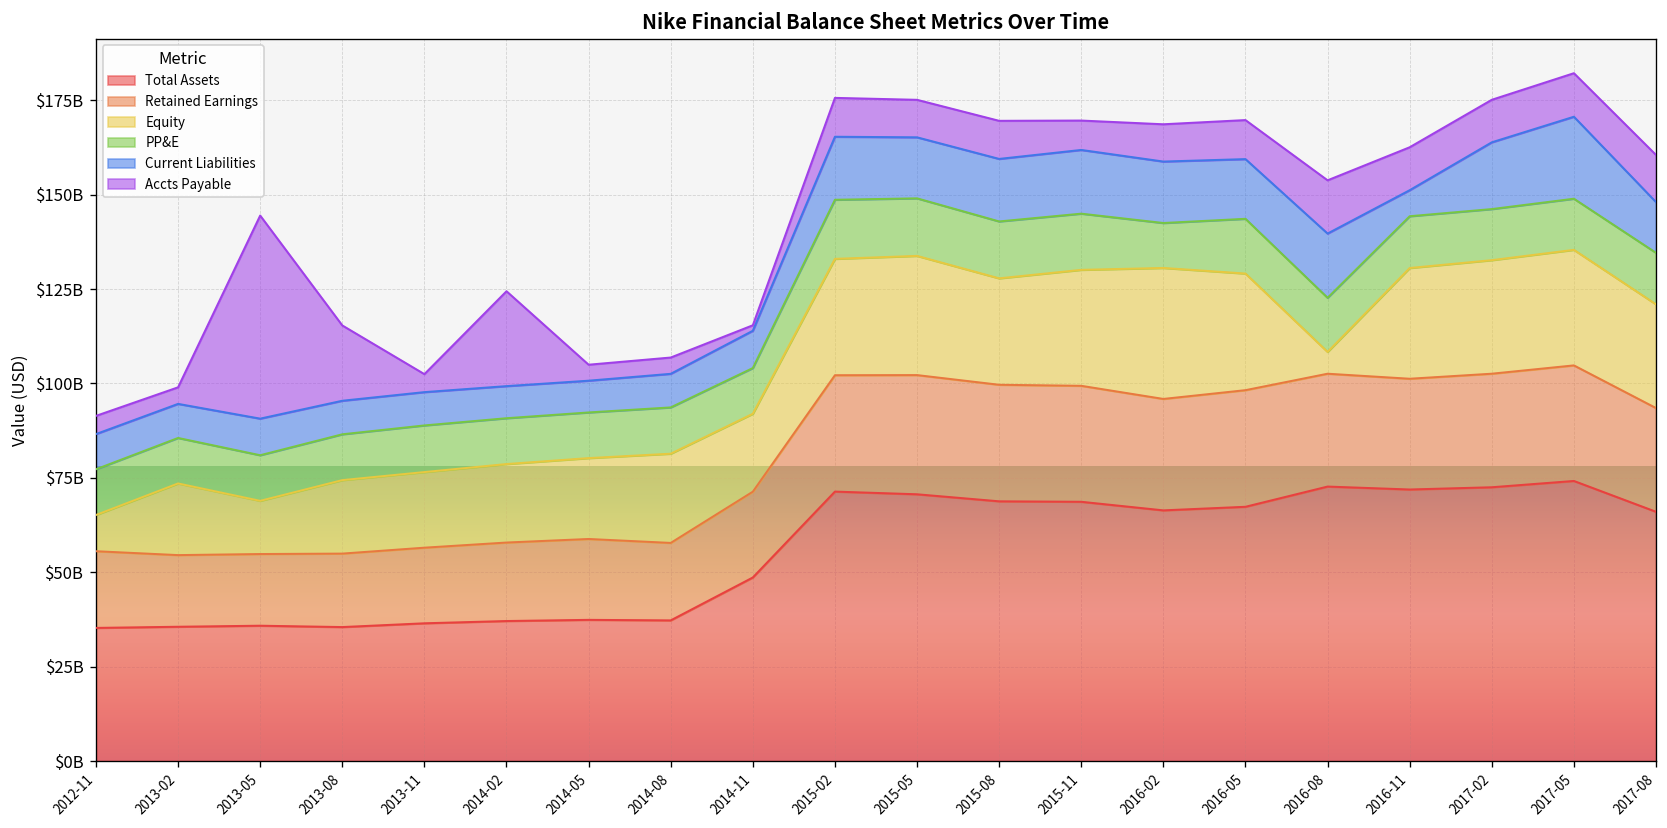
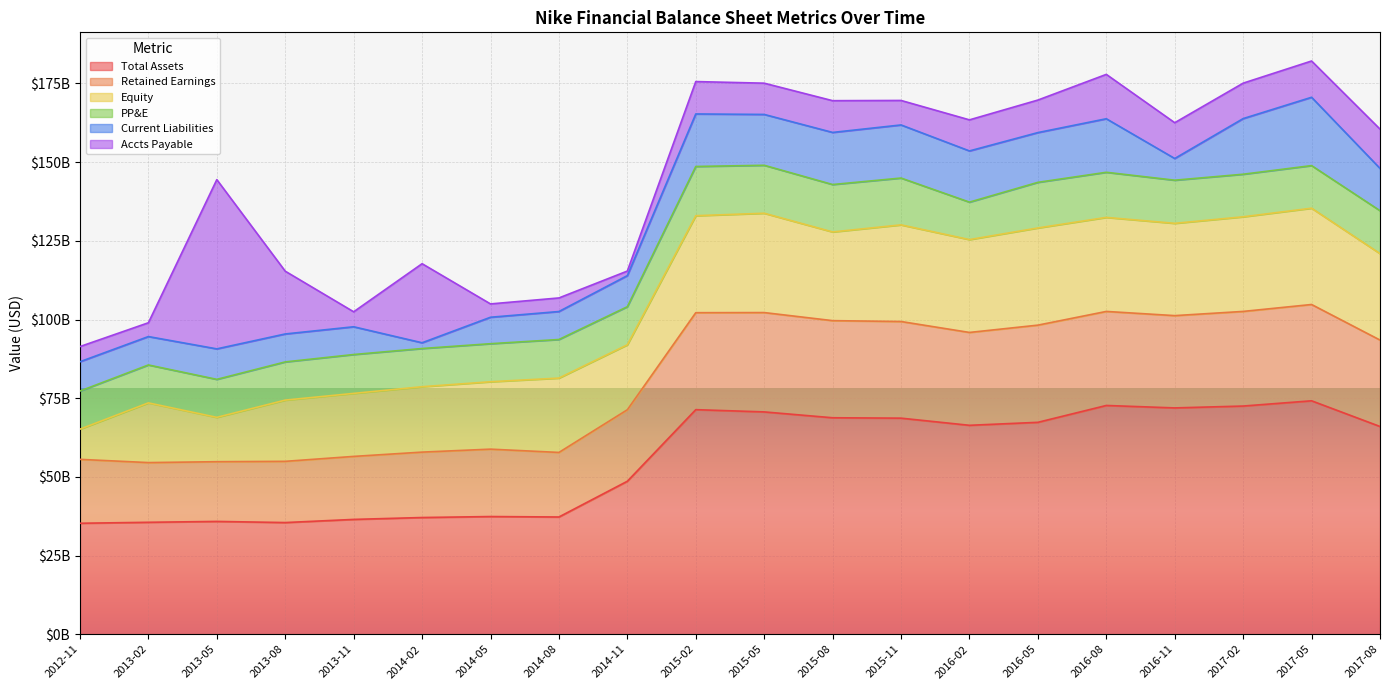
Current Liabilities, 2014-02: $8000000000 -> $2000000000
Equity, 2016-02: $35000000000 -> $30000000000
Equity, 2016-08: $6000000000 -> $30000000000
